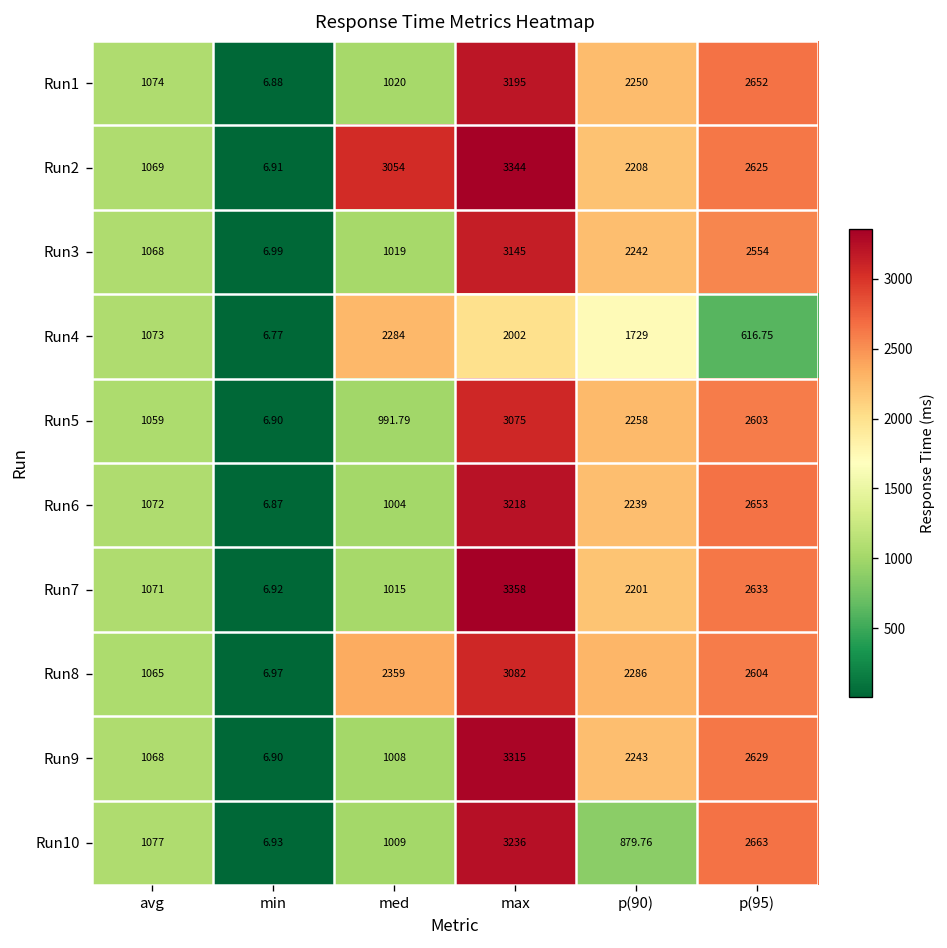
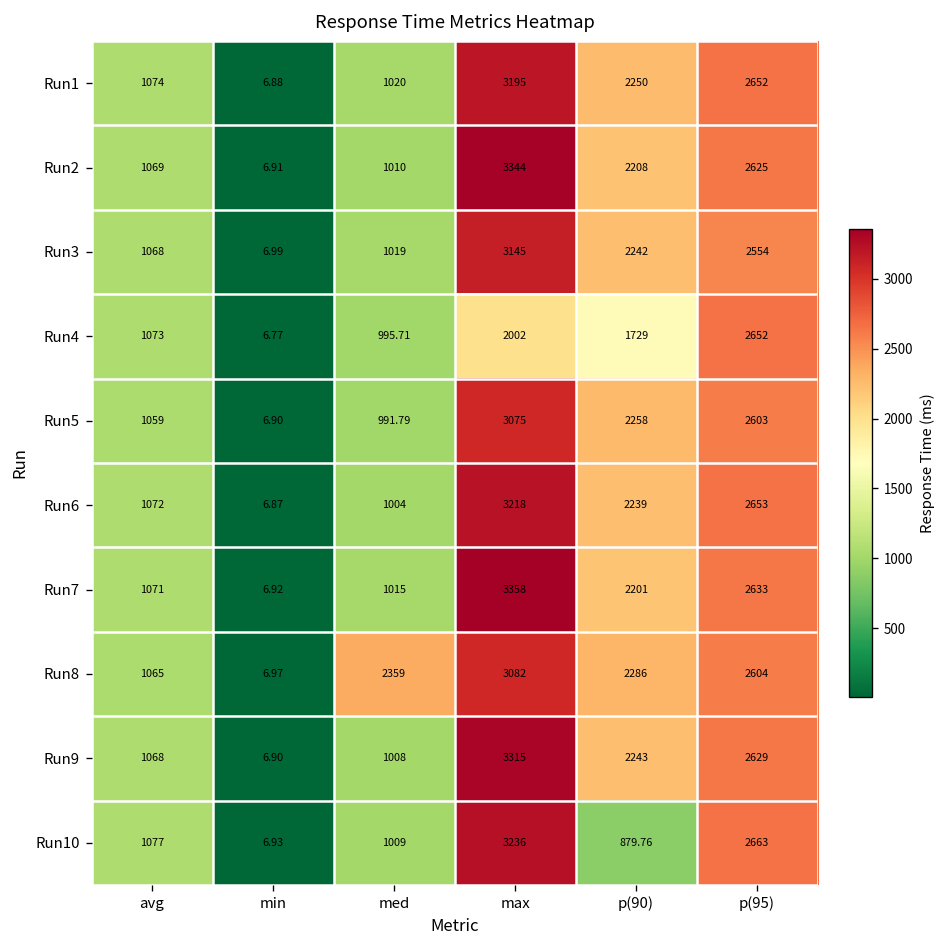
Run2, med: 3054 -> 1010
Run4, med: 2284 -> 995.71
Run4, p(95): 616.75 -> 2652
